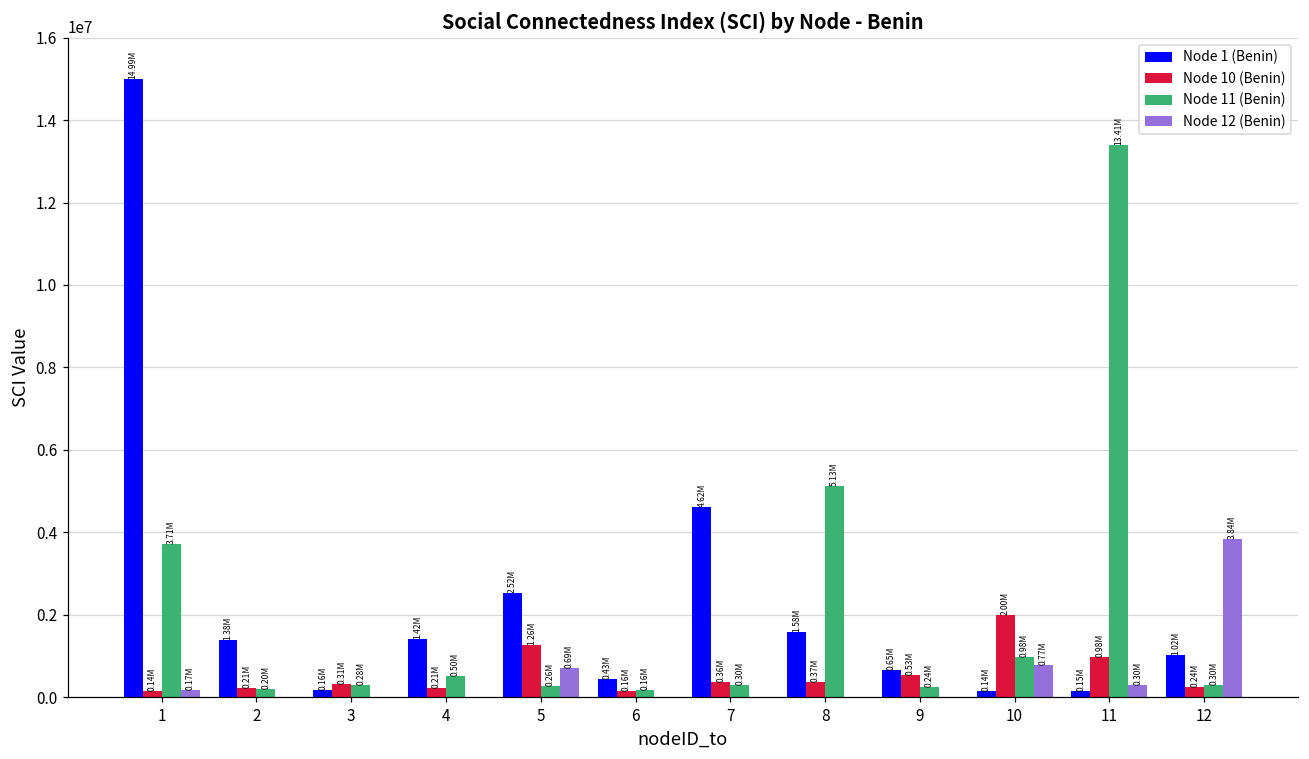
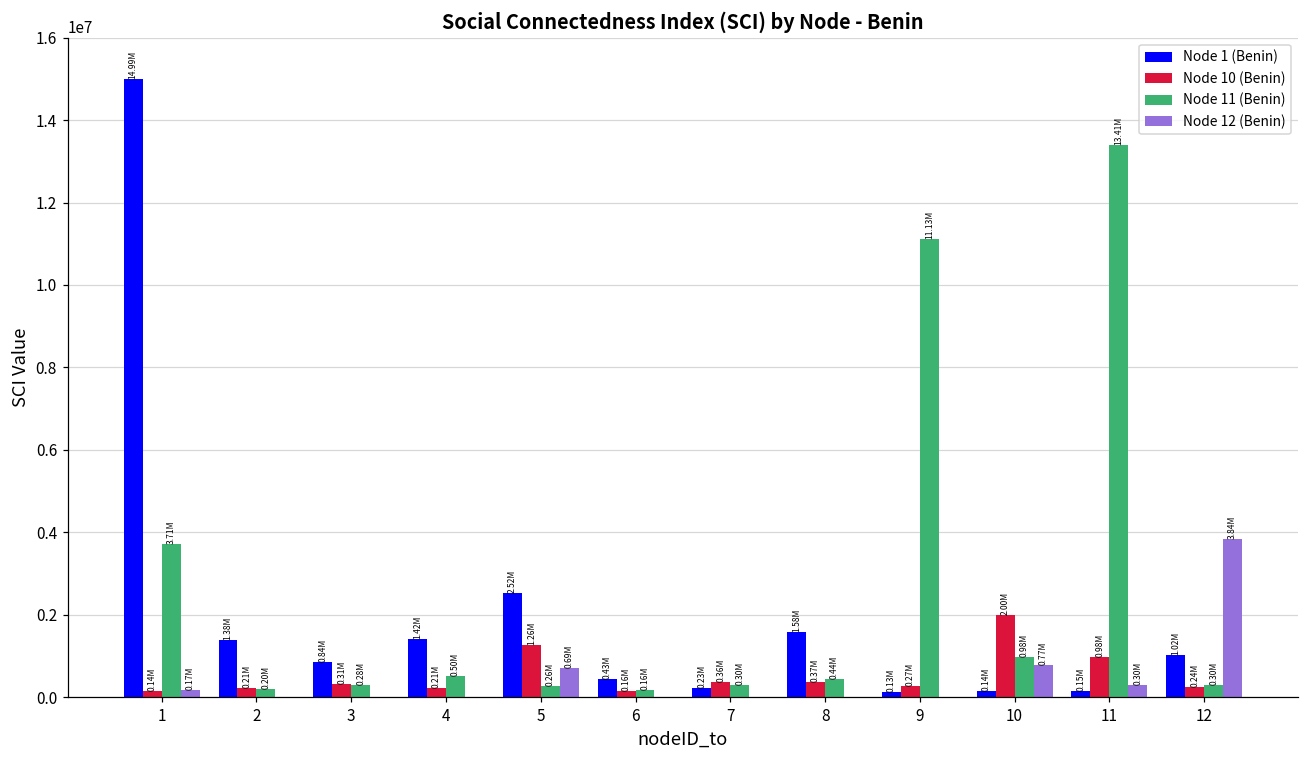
Node 1 (Benin), 3: 0.16M -> 0.84M
Node 1 (Benin), 7: 4.62M -> 0.23M
Node 11 (Benin), 8: 5.13M -> 0.44M
Node 1 (Benin), 9: 0.65M -> 0.13M
Node 10 (Benin), 9: 0.53M -> 0.27M
Node 11 (Benin), 9: 0.24M -> 11.13M
